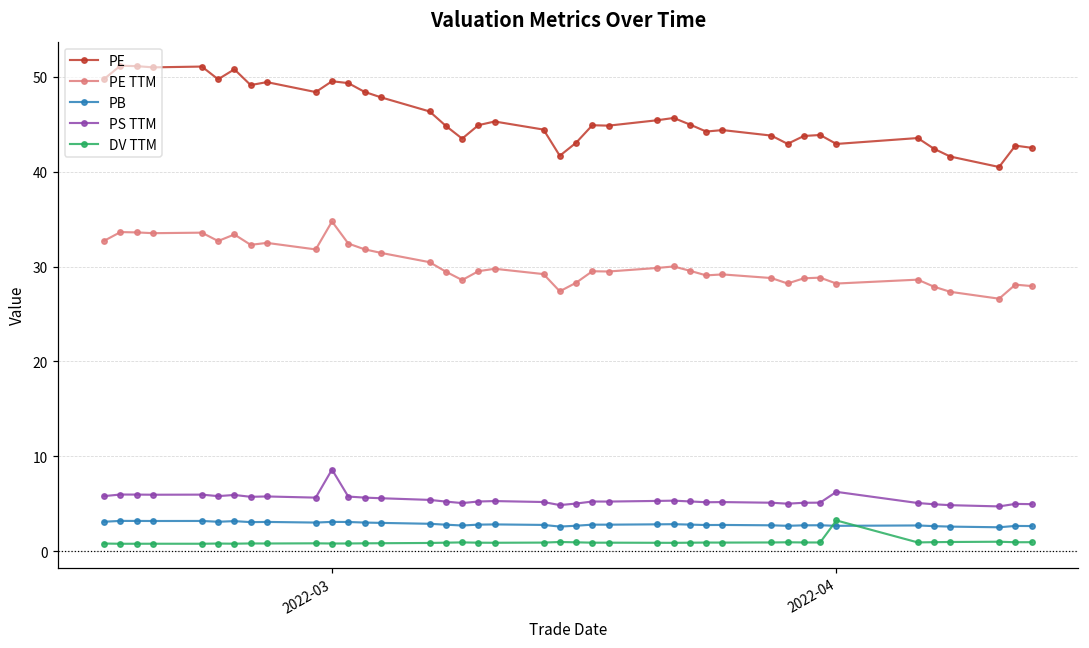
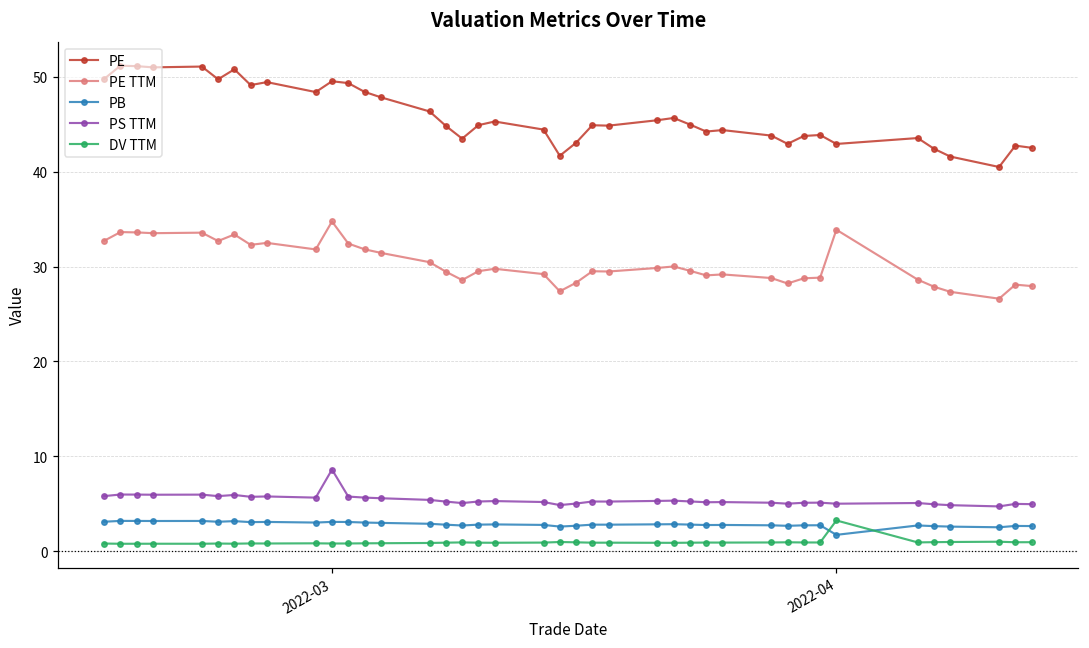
PE TTM, 2022-04: 28 -> 34
PB, 2022-04: 3 -> 2
PS TTM, 2022-04: 6 -> 5
